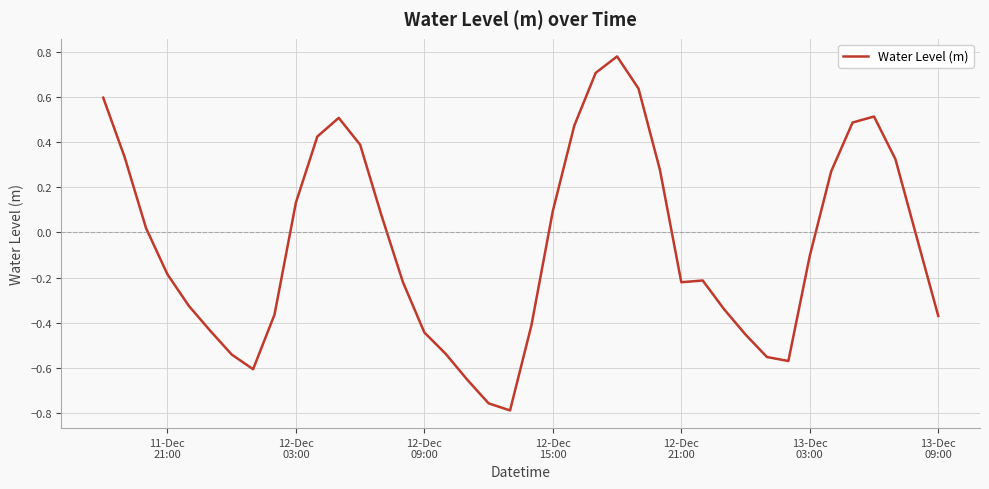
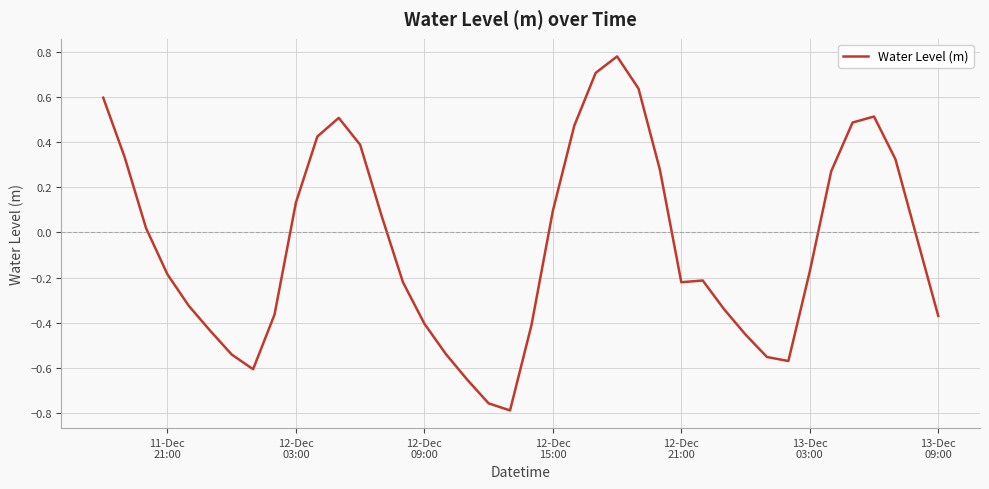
12-Dec 09:00: -0.44 -> -0.40
13-Dec 03:00: -0.10 -> -0.17
